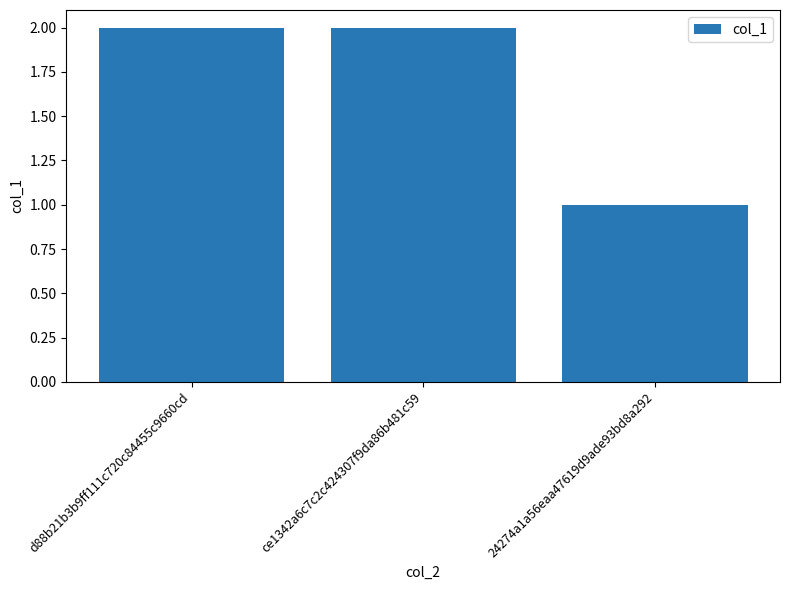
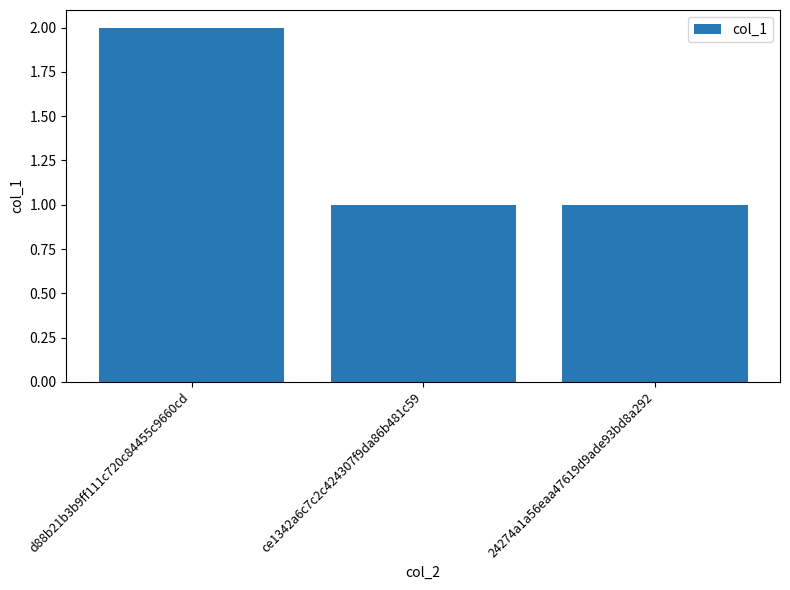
ce1342a6c7c2c424307f9da86b481c59: 2 -> 1
